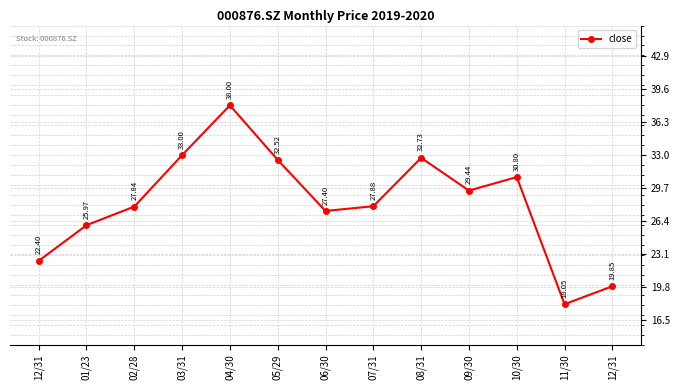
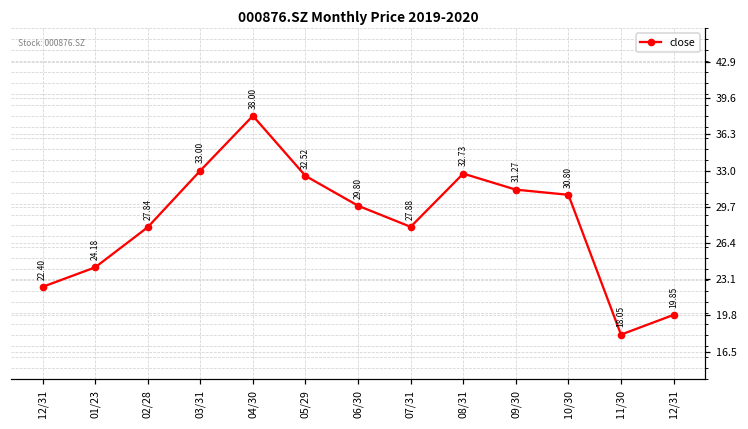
01/23: 25.97 -> 24.18
06/30: 27.40 -> 29.80
09/30: 29.44 -> 31.27
